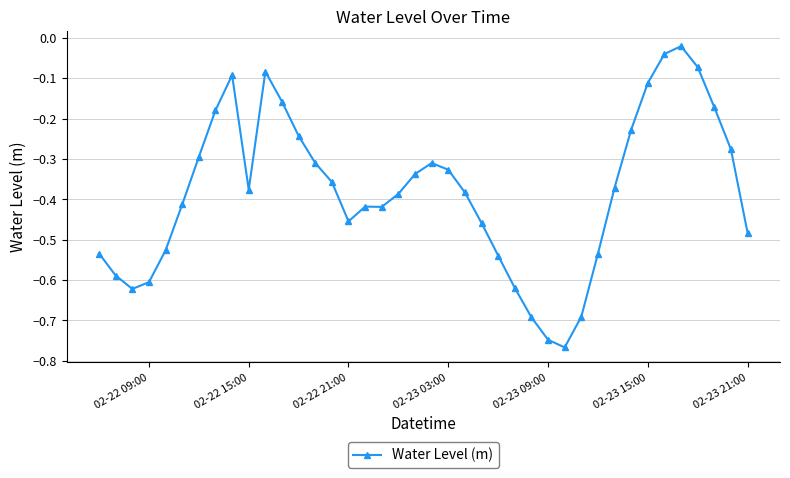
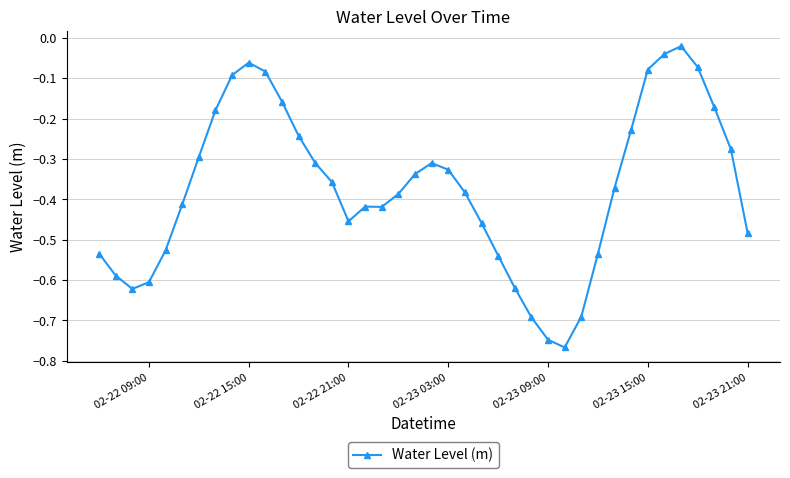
02-22 15:00: -0.38 -> -0.06
02-23 15:00: -0.11 -> -0.08
